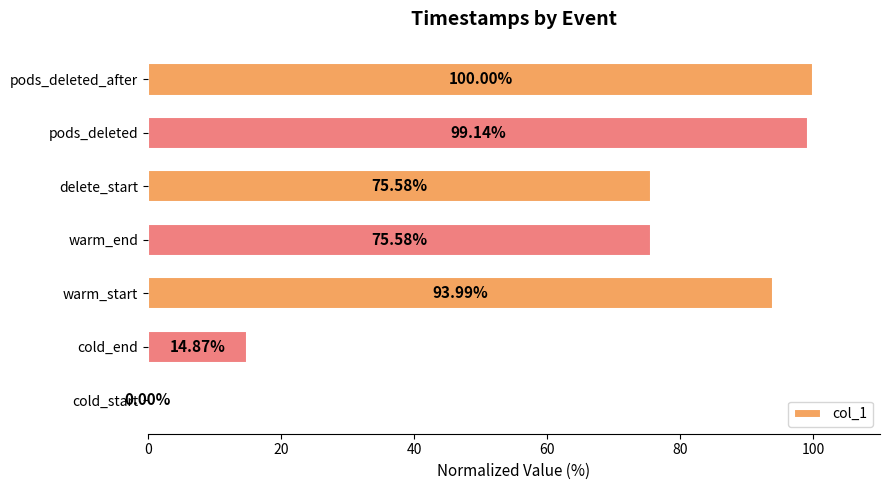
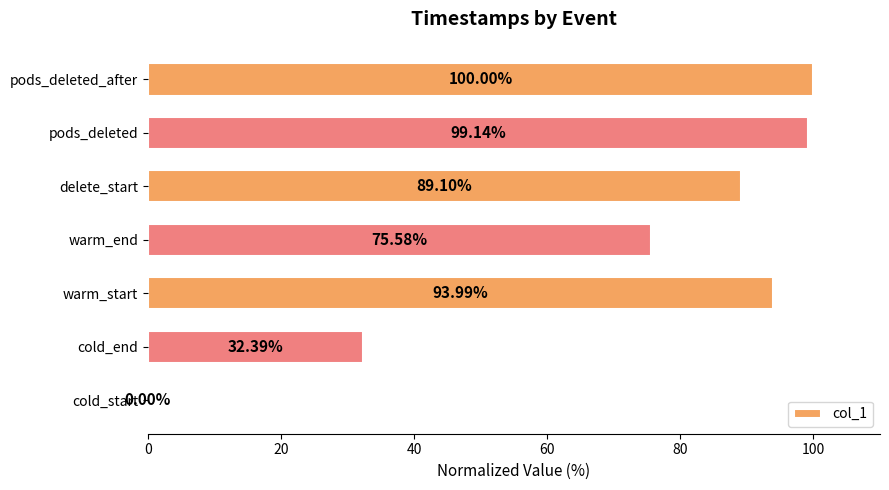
delete_start: 75.58% -> 89.10%
cold_end: 14.87% -> 32.39%
